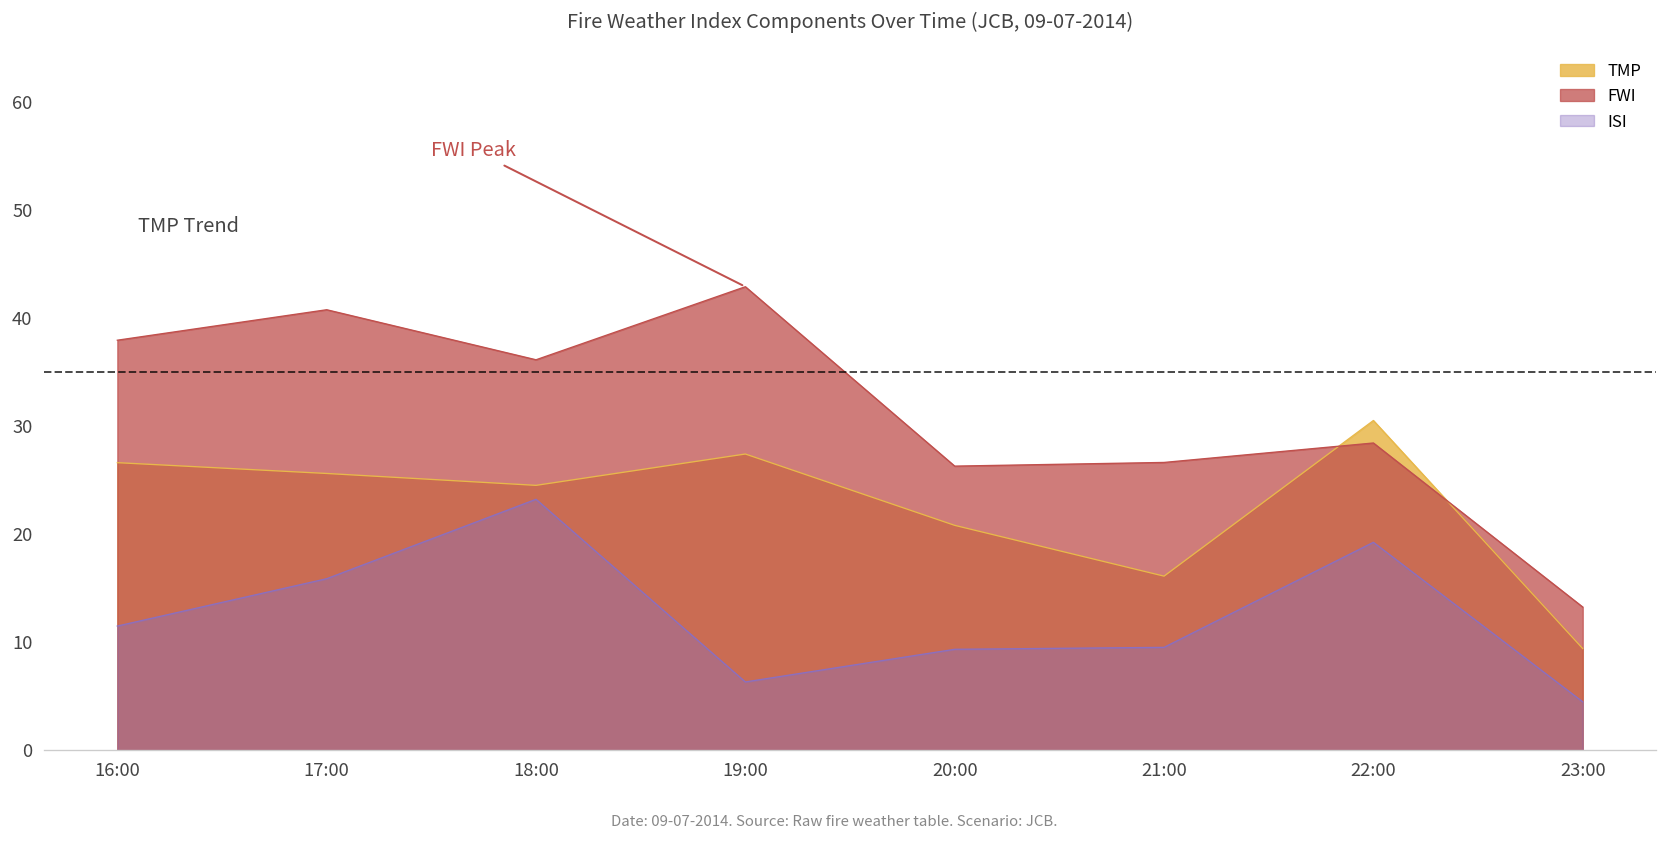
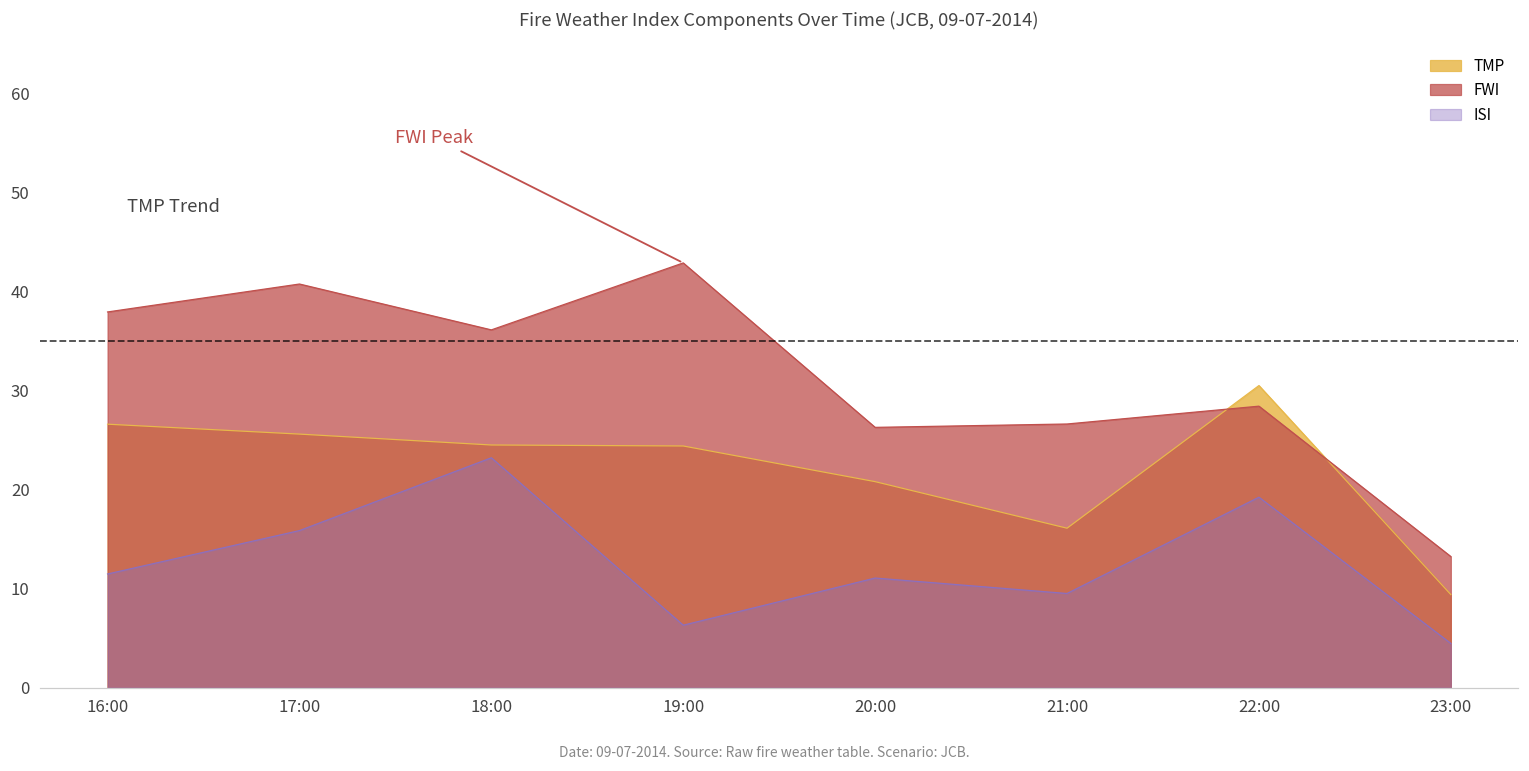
TMP, 19:00: 27 -> 24
ISI, 20:00: 9 -> 11
